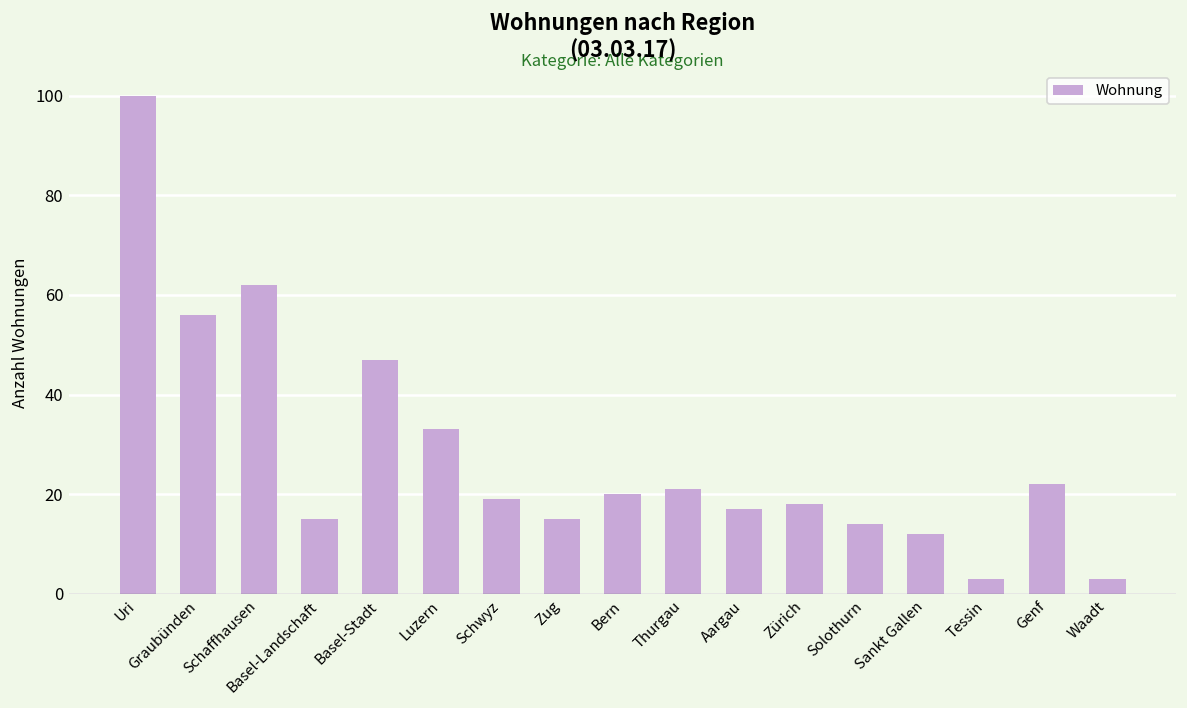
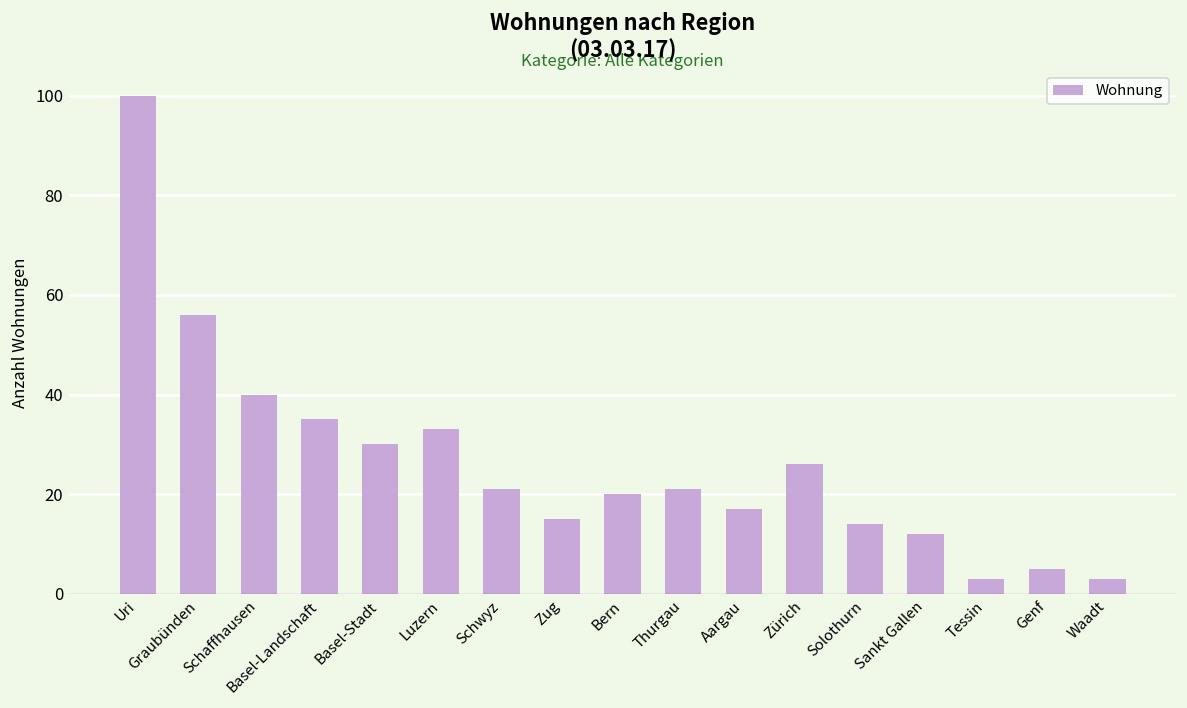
Schaffhausen: 62 -> 40
Basel-Landschaft: 15 -> 35
Basel-Stadt: 47 -> 30
Schwyz: 19 -> 21
Zürich: 18 -> 26
Genf: 22 -> 5
